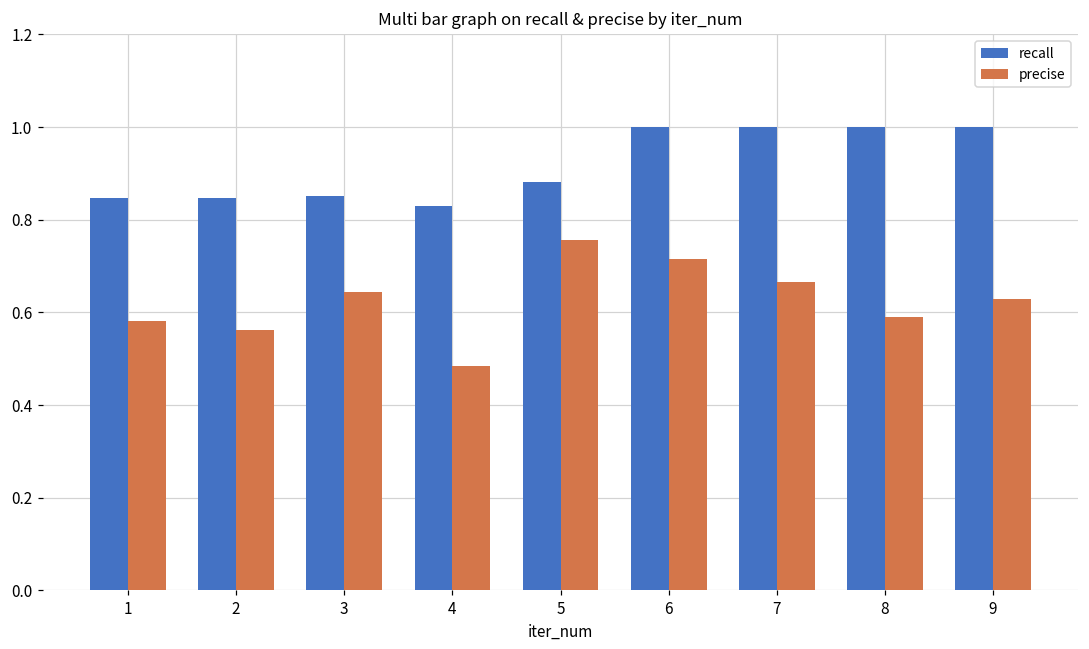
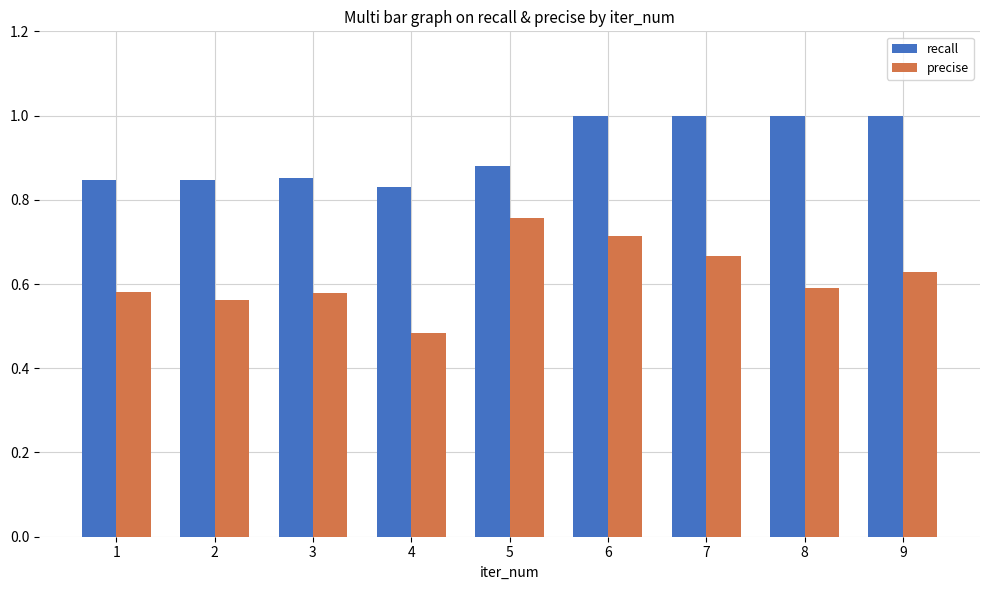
precise, 3: 0.64 -> 0.58
